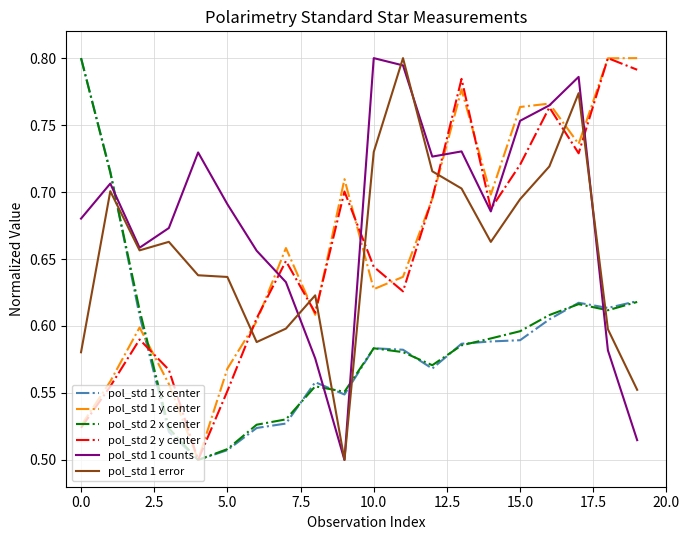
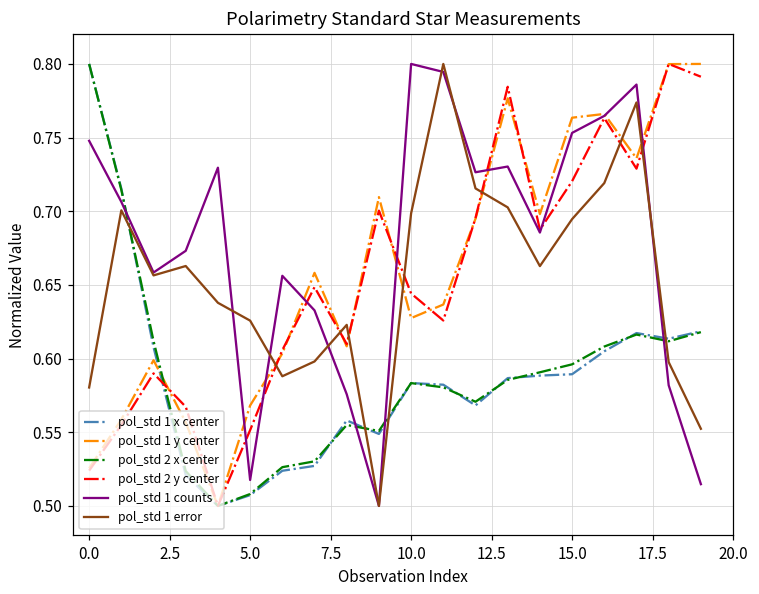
pol_std 1 counts, 0.0: 0.680 -> 0.748
pol_std 1 counts, 5.0: 0.691 -> 0.518
pol_std 1 error, 5.0: 0.637 -> 0.626
pol_std 1 error, 10.0: 0.730 -> 0.699
